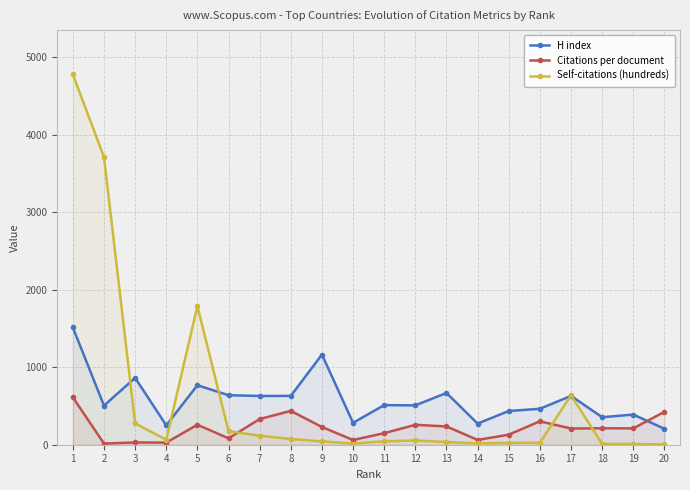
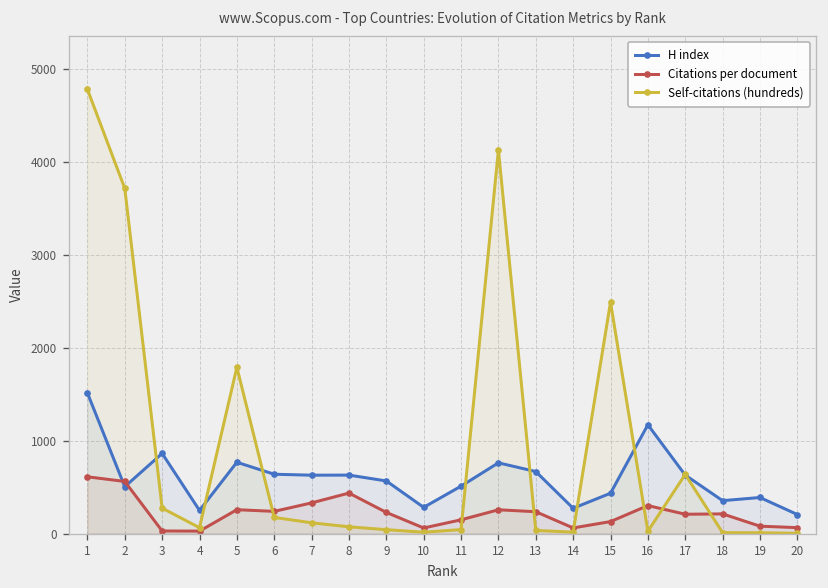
Citations per document, 2: 0 -> 600
Citations per document, 6: 100 -> 200
H index, 9: 1200 -> 600
H index, 12: 500 -> 800
Self-citations (hundreds), 12: 100 -> 4100
Self-citations (hundreds), 15: 0 -> 2500
H index, 16: 500 -> 1200
Citations per document, 19: 200 -> 100
Citations per document, 20: 400 -> 100
